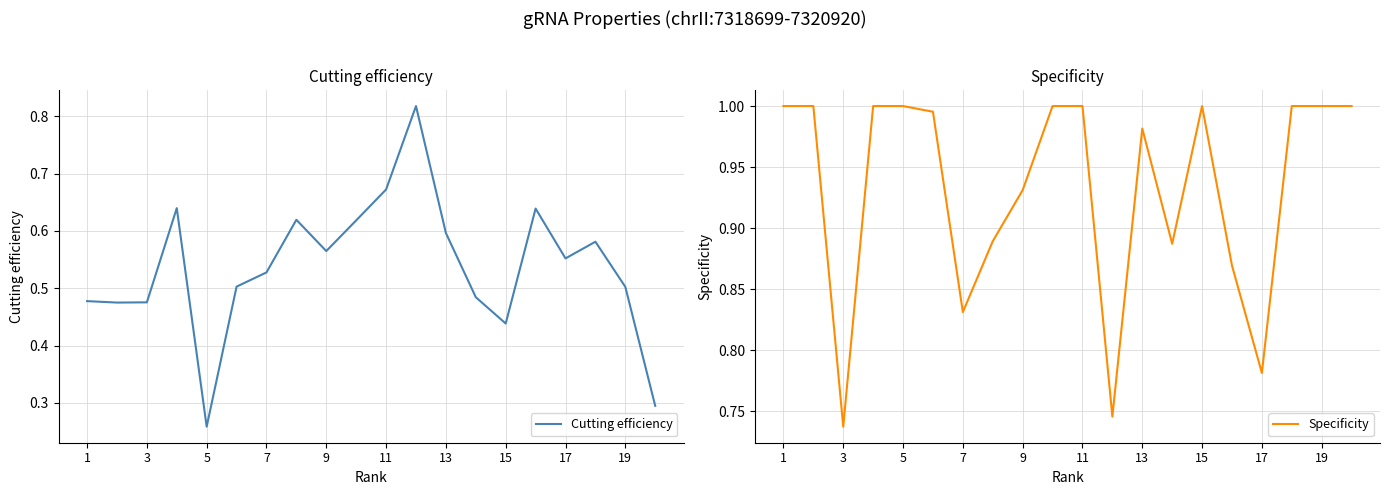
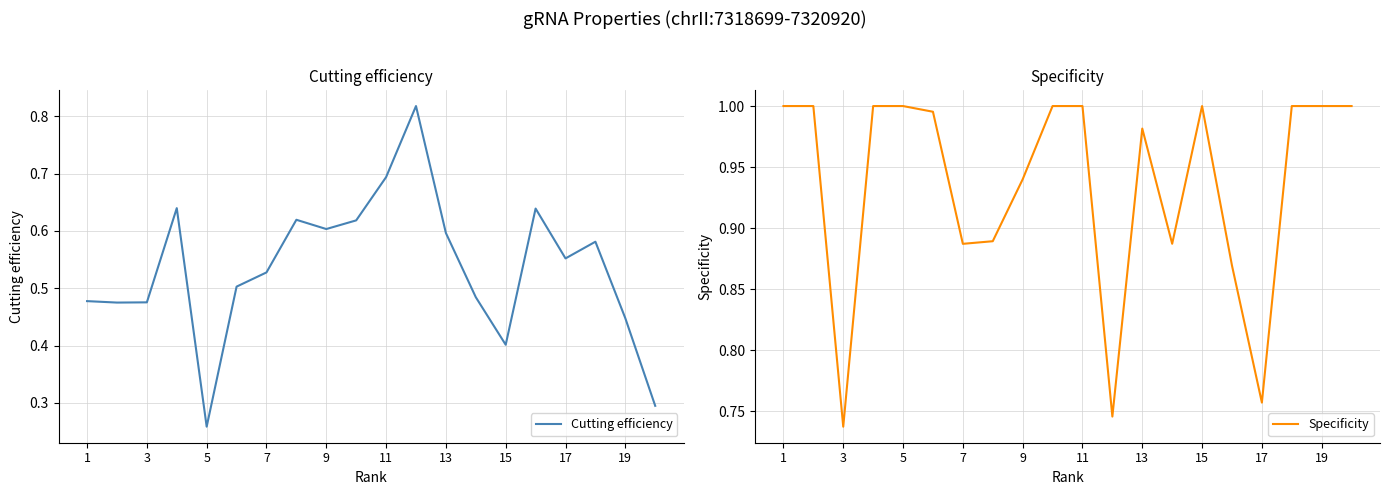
Cutting efficiency, 9: 0.56 -> 0.60
Cutting efficiency, 11: 0.67 -> 0.69
Cutting efficiency, 15: 0.44 -> 0.40
Cutting efficiency, 19: 0.50 -> 0.45
Specificity, 7: 0.831 -> 0.887
Specificity, 9: 0.931 -> 0.940
Specificity, 17: 0.781 -> 0.757
